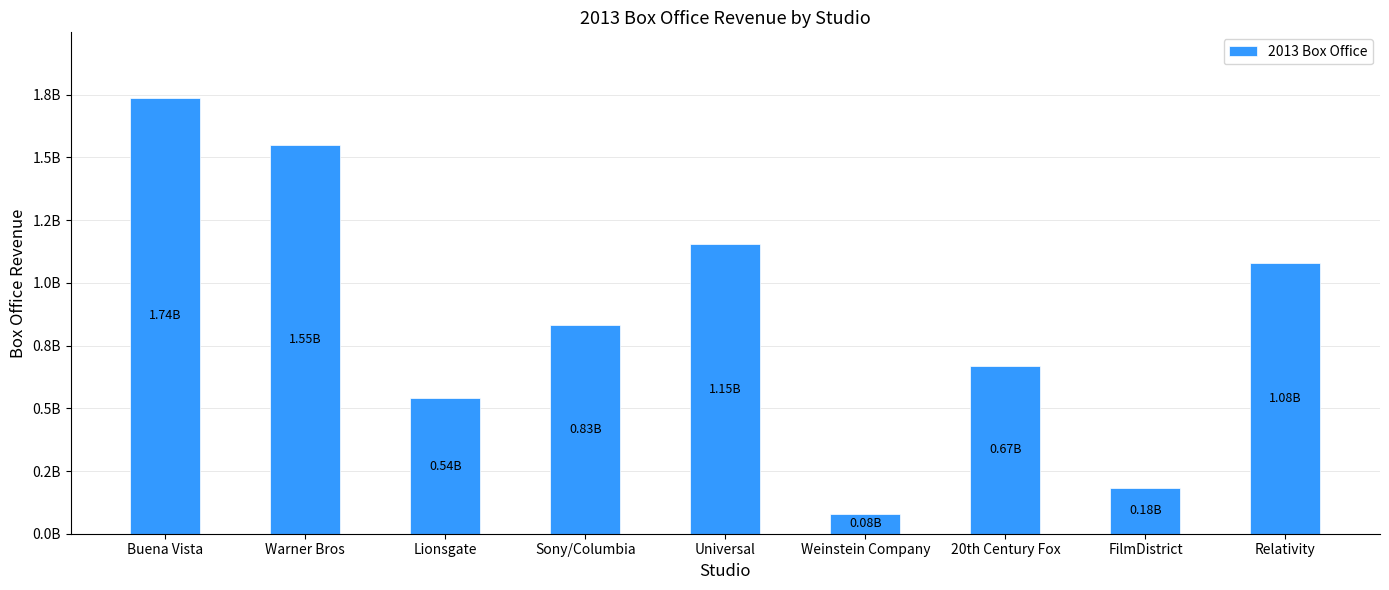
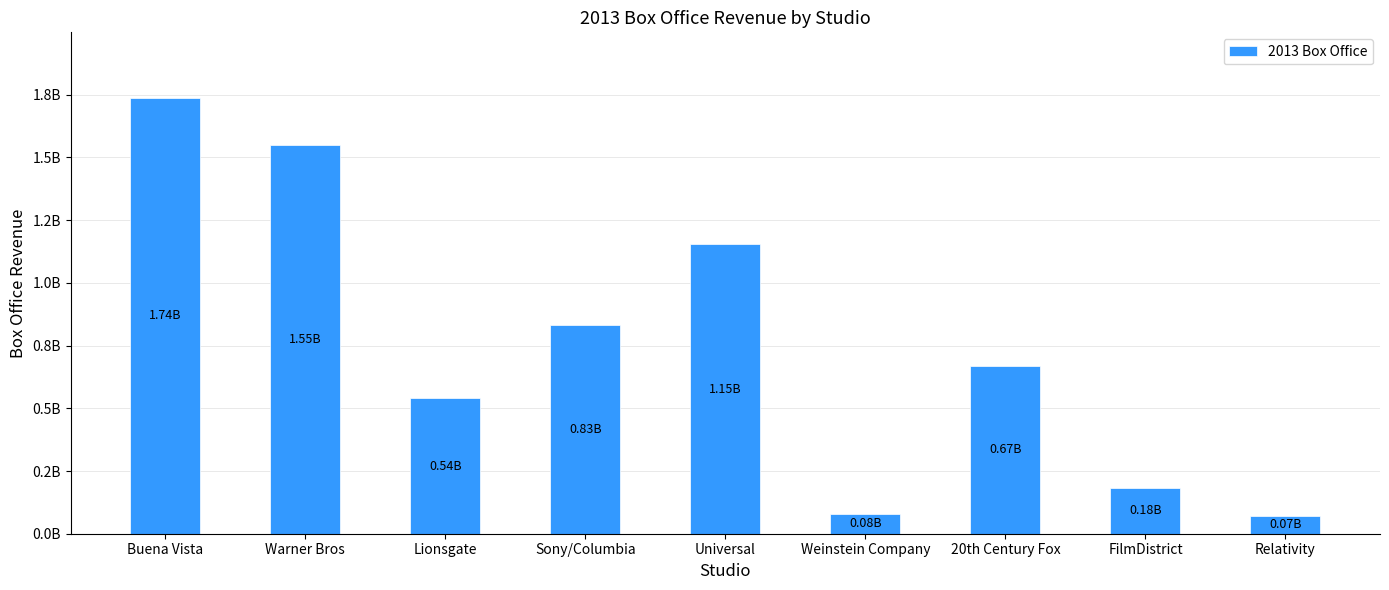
Relativity: 1.08B -> 0.07B
